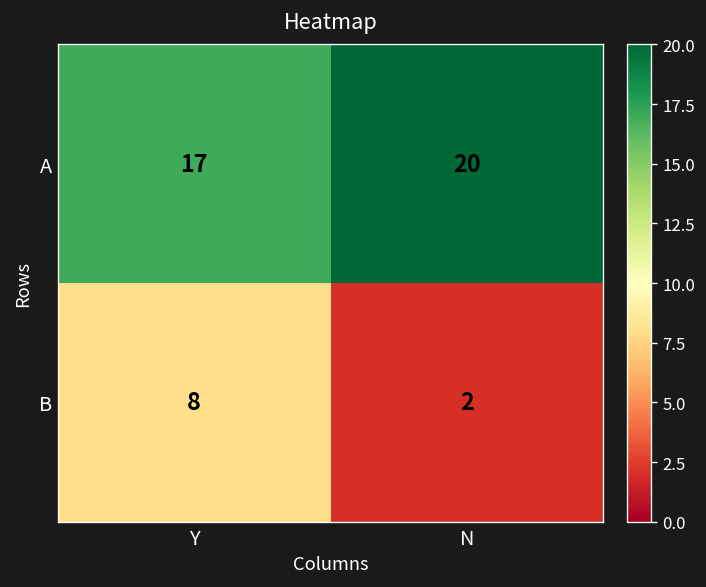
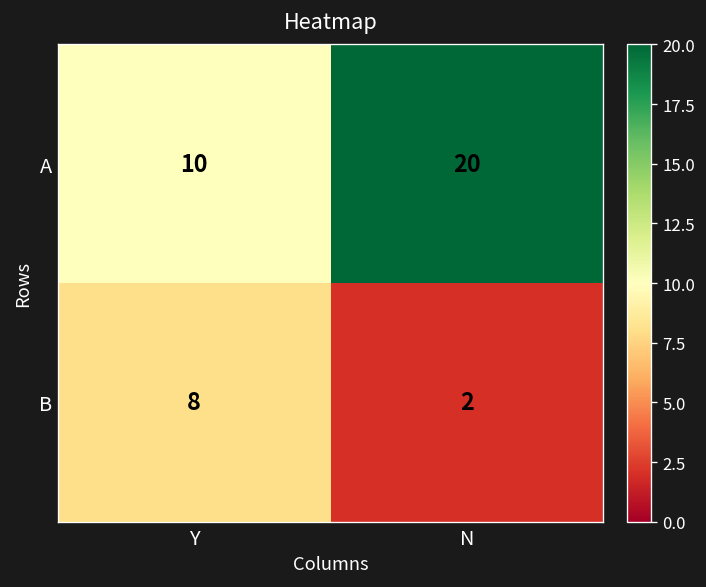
A, Y: 17 -> 10
